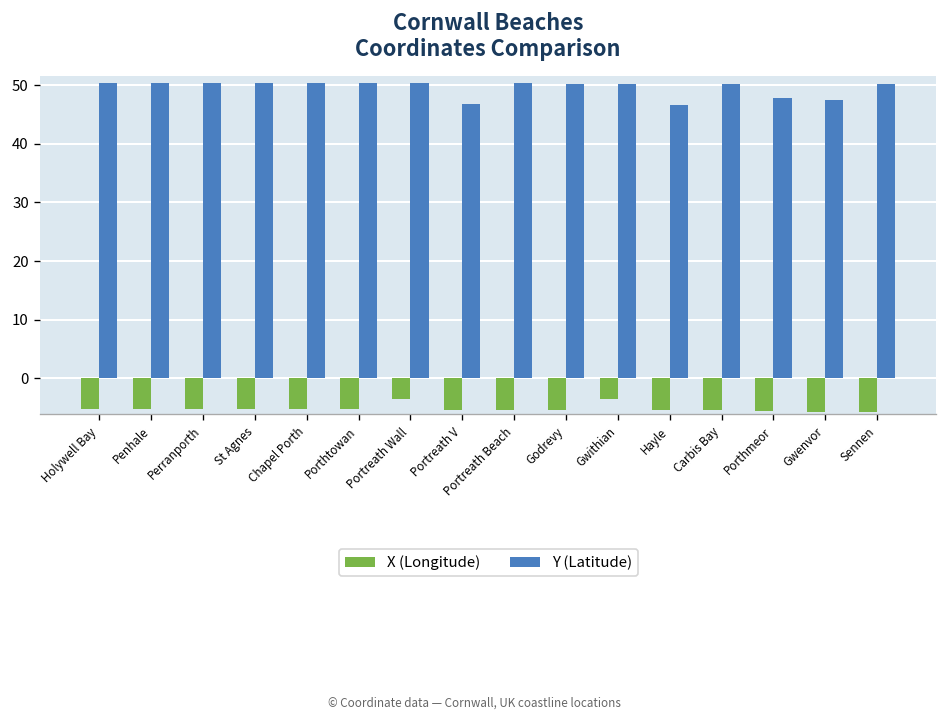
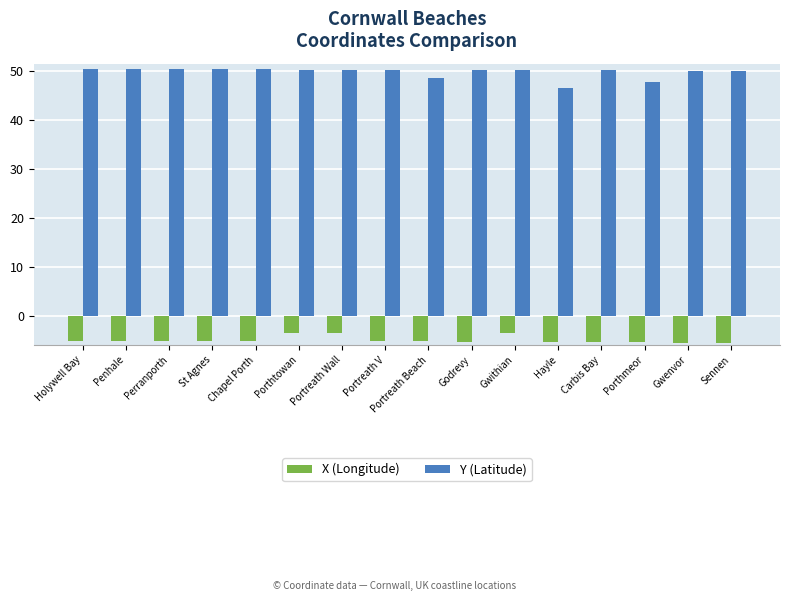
X (Longitude), Porthtowan: -5 -> -4
Y (Latitude), Portreath V: 47 -> 50
Y (Latitude), Portreath Beach: 50 -> 48
Y (Latitude), Gwenvor: 47 -> 50
